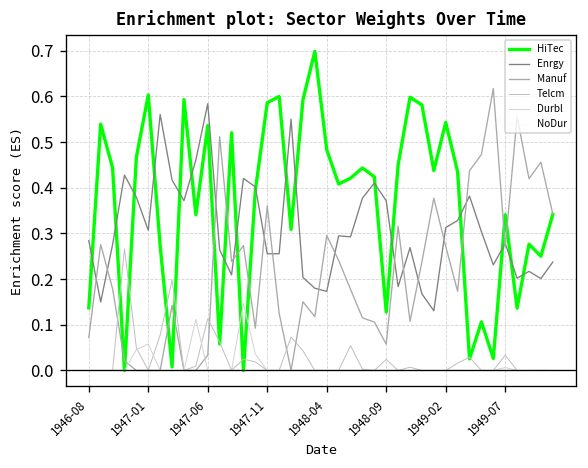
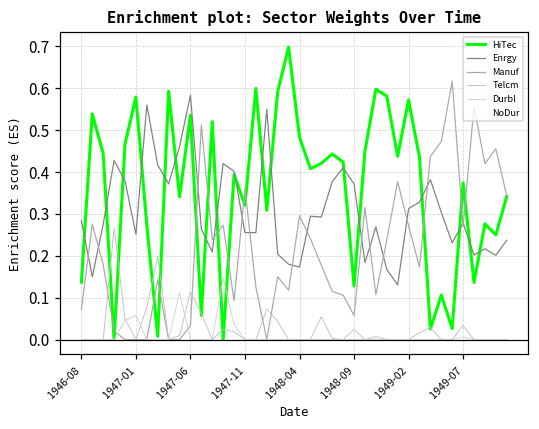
HiTec, 1947-01: 0.60 -> 0.58
Enrgy, 1947-01: 0.31 -> 0.25
HiTec, 1947-11: 0.59 -> 0.32
HiTec, 1949-02: 0.54 -> 0.57
HiTec, 1949-07: 0.34 -> 0.37
